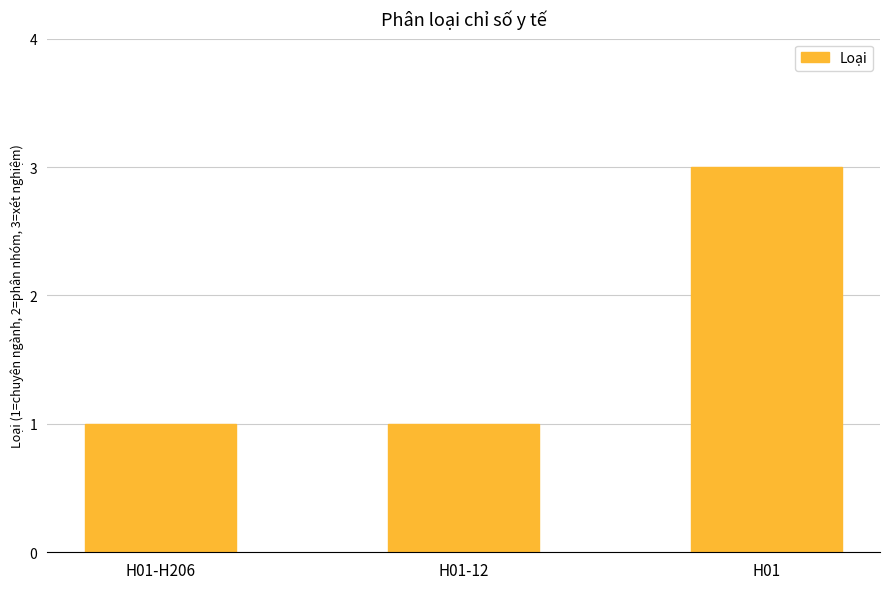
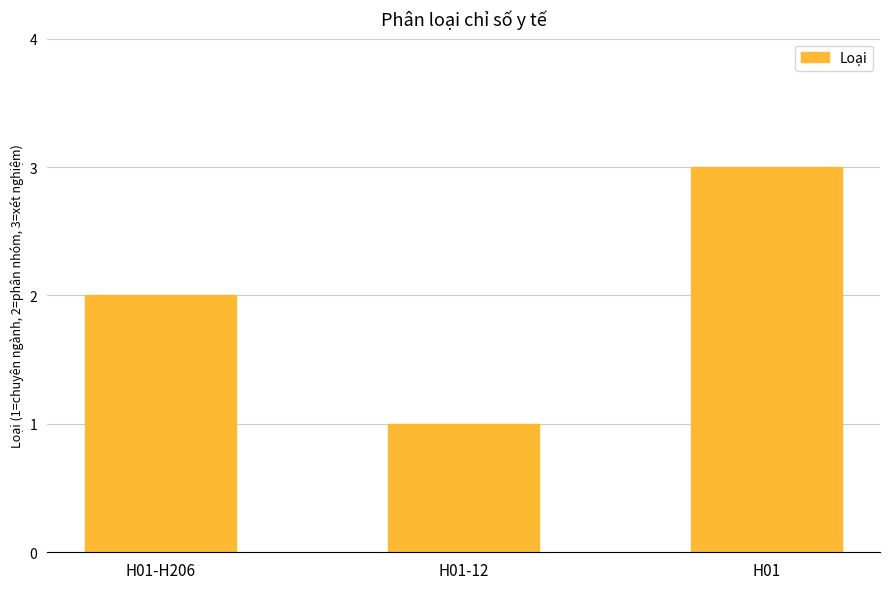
H01-H206: 1 -> 2
